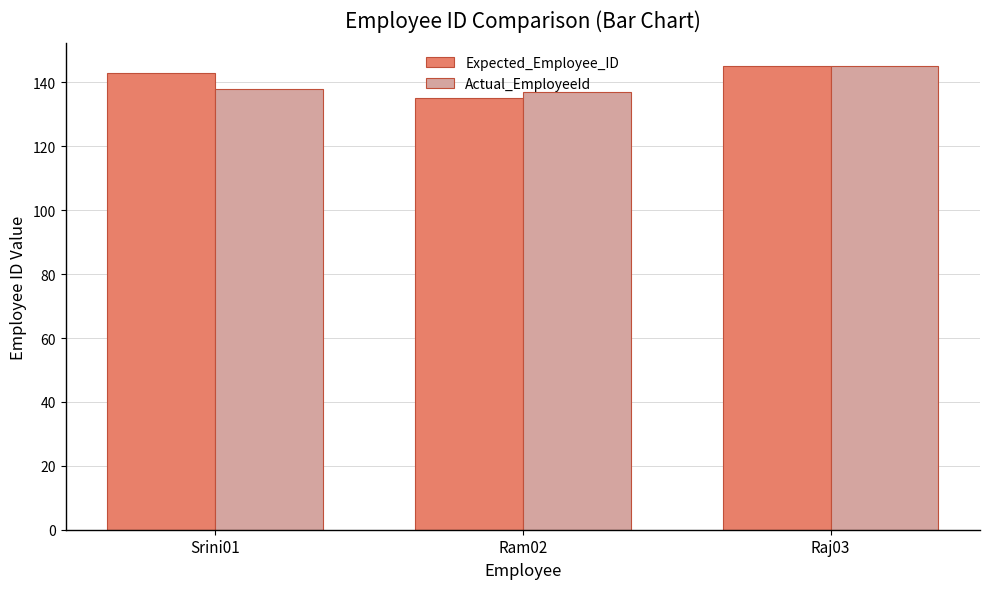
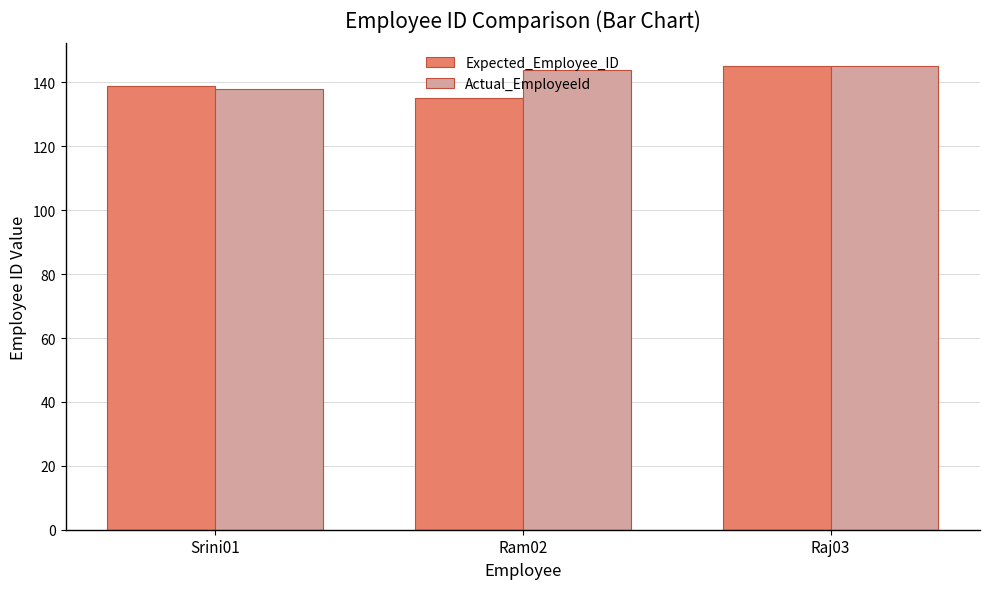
Expected_Employee_ID, Srini01: 143 -> 139
Actual_EmployeeId, Ram02: 137 -> 144
